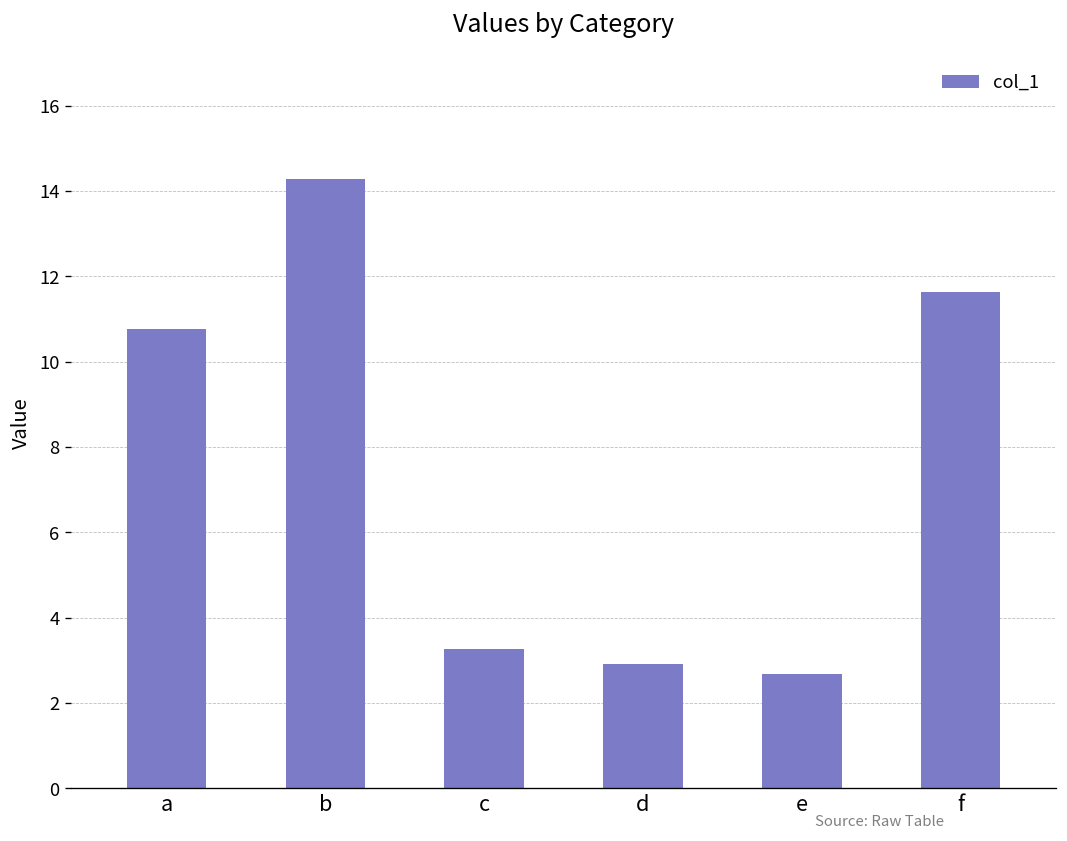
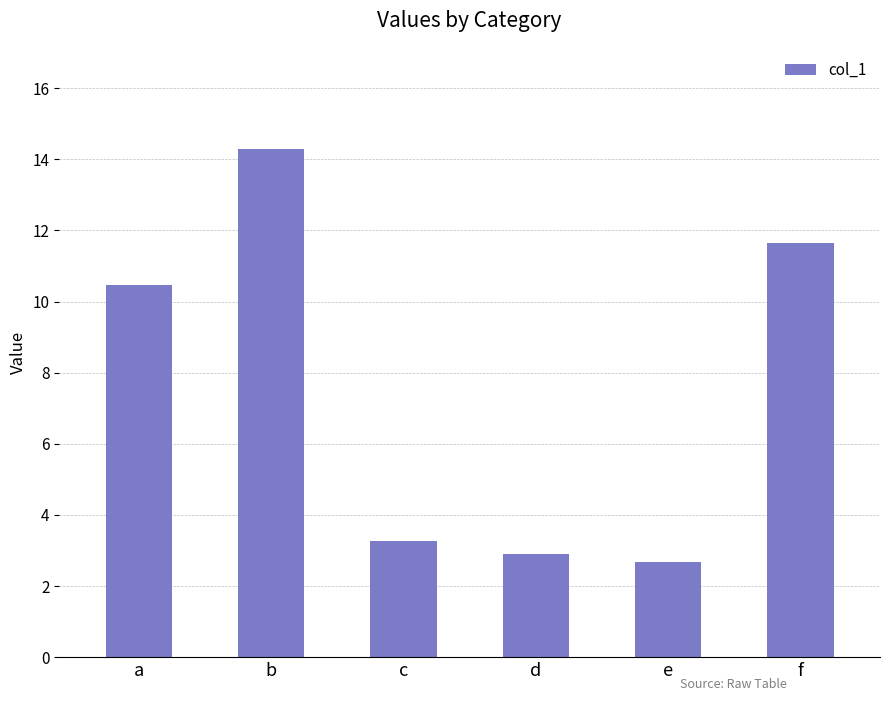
a: 10.8 -> 10.5
